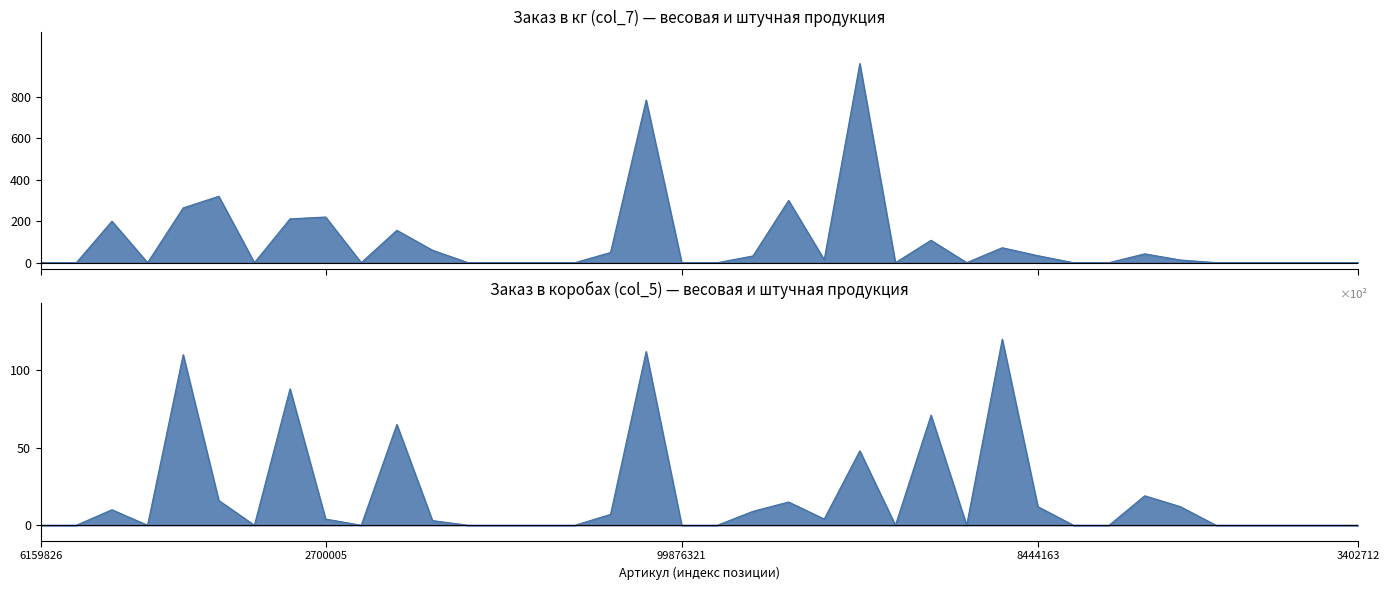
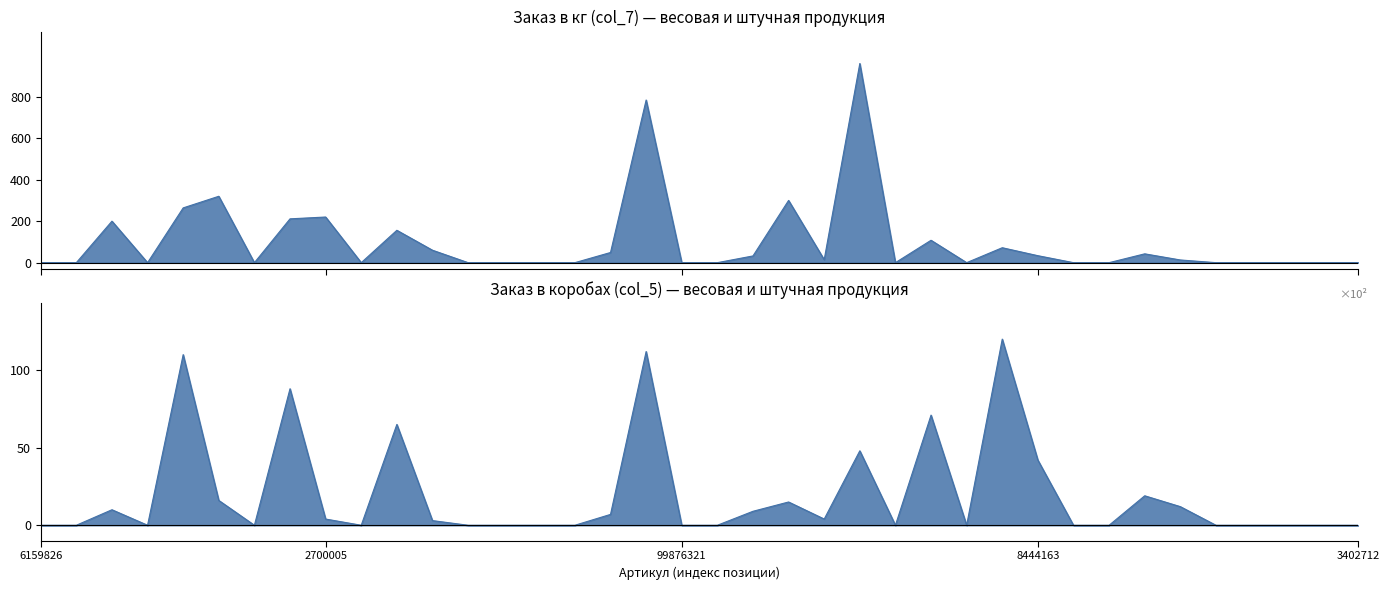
Заказ в коробах (col_5) — весовая и штучная продукция, 8444163: 12 -> 42
